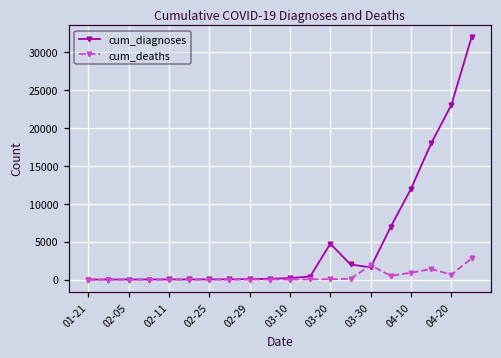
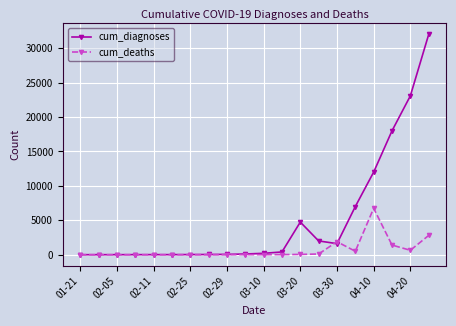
cum_deaths, 04-10: 1000 -> 7000
